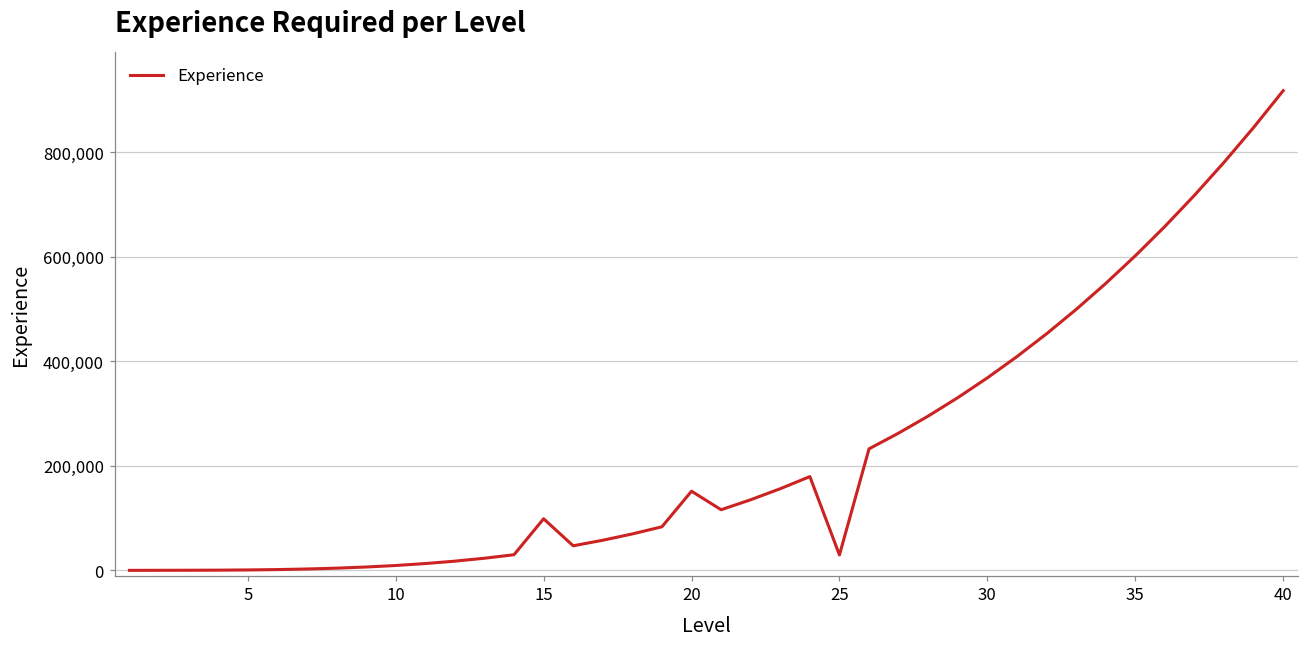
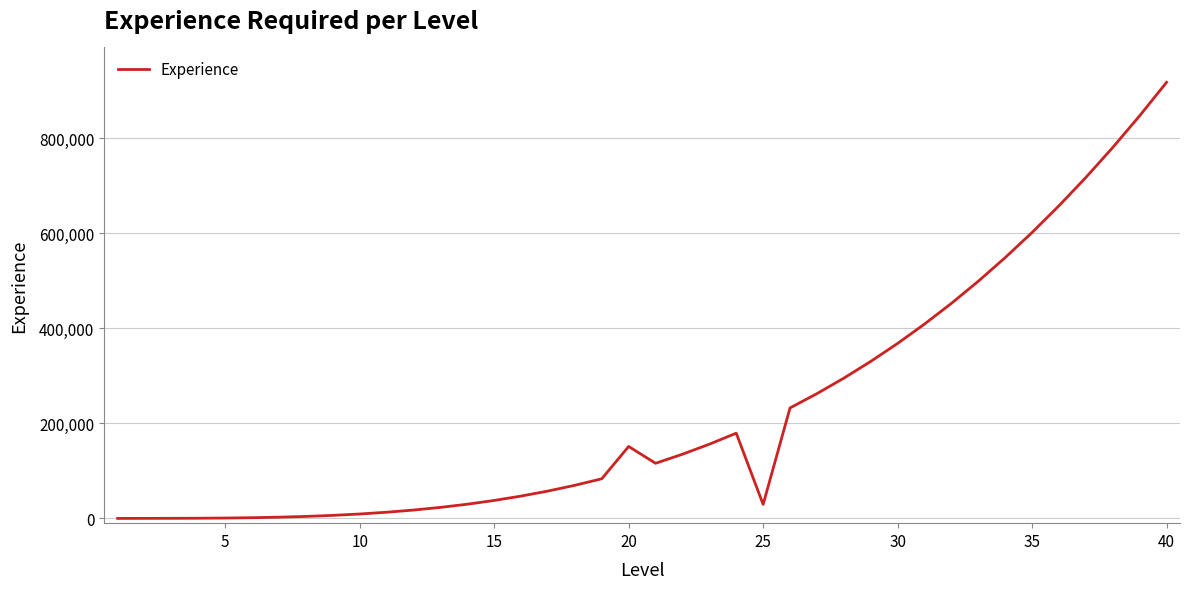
15: 100,000 -> 40,000
